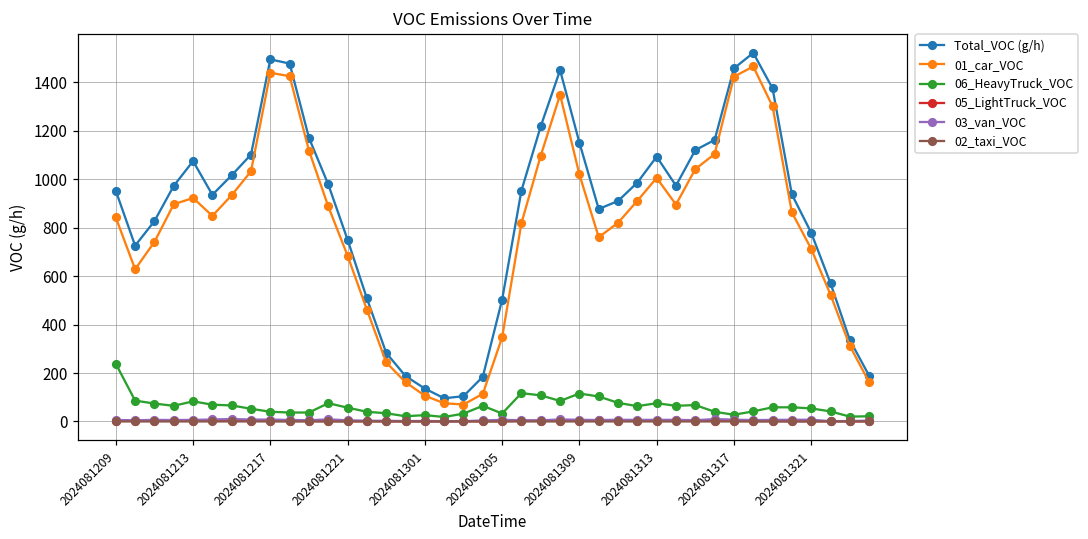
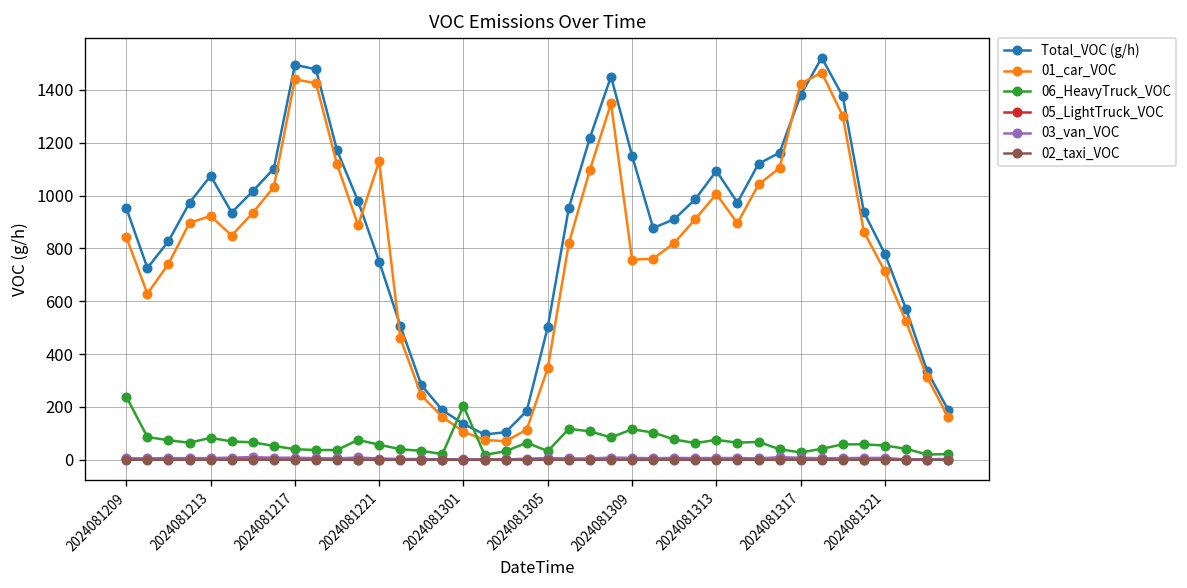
01_car_VOC, 2024081221: 680 -> 1130
06_HeavyTruck_VOC, 2024081301: 30 -> 200
01_car_VOC, 2024081309: 1020 -> 760
Total_VOC (g/h), 2024081317: 1460 -> 1380
